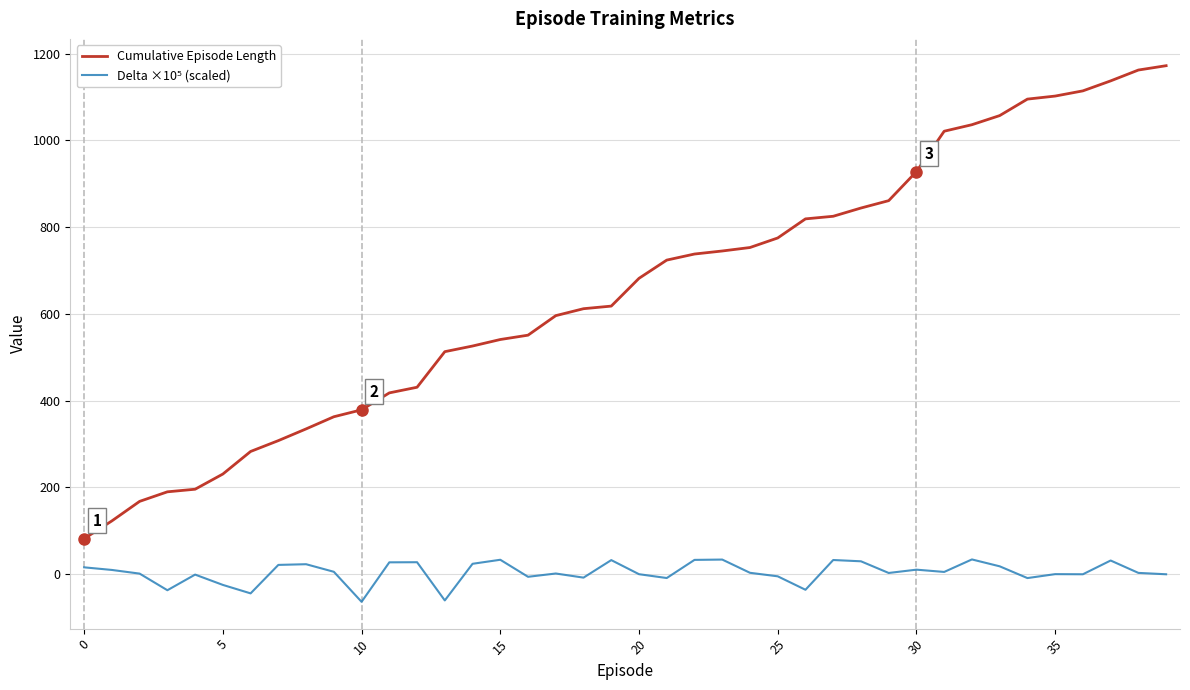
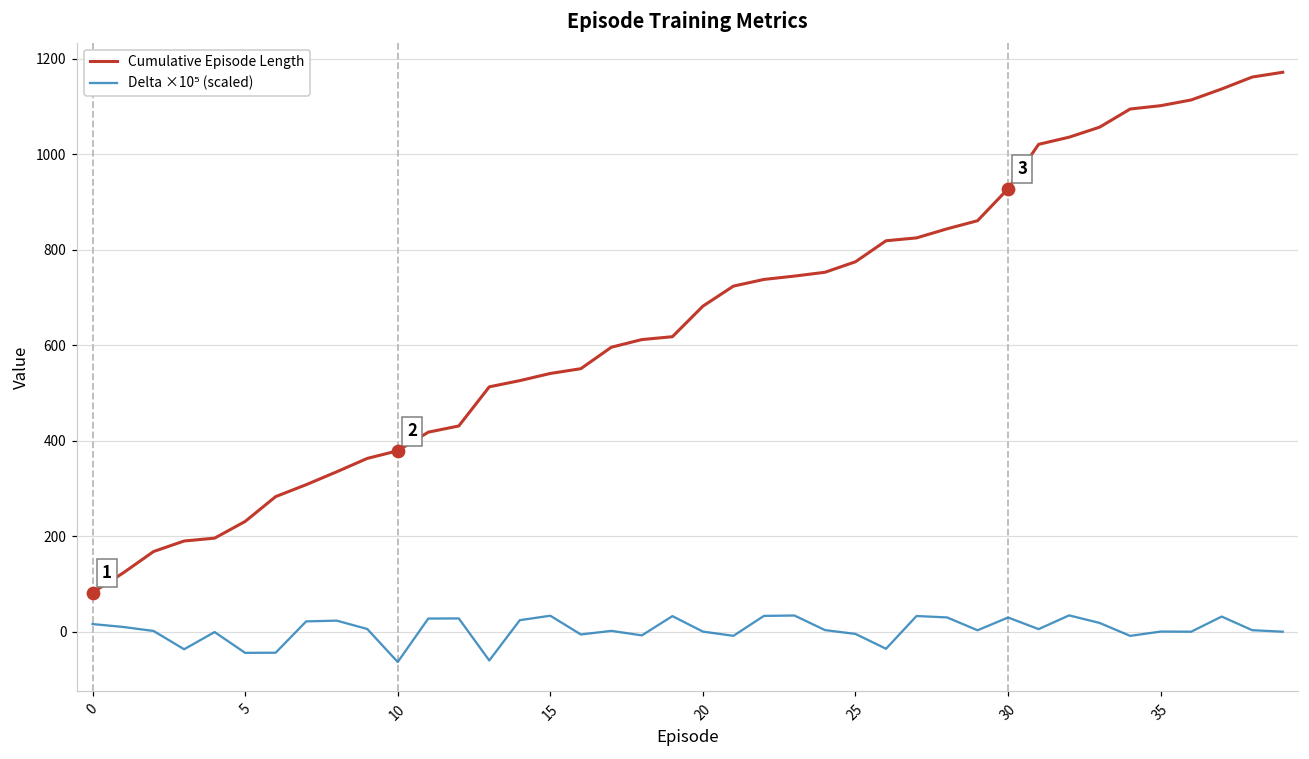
Delta ×10⁵ (scaled), 5: -20 -> -40
Delta ×10⁵ (scaled), 30: 10 -> 30
